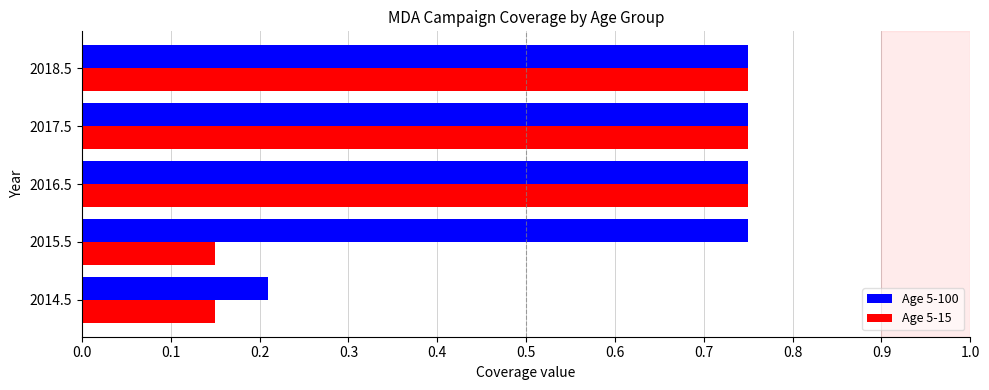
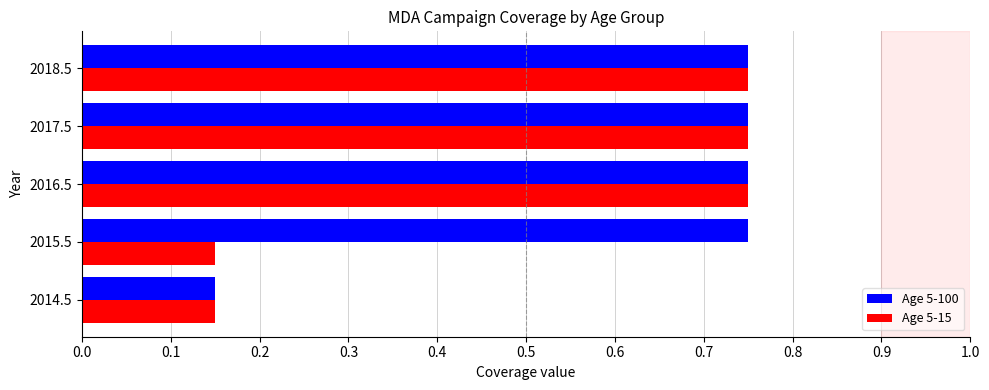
Age 5-100, 2014.5: 0.21 -> 0.15
